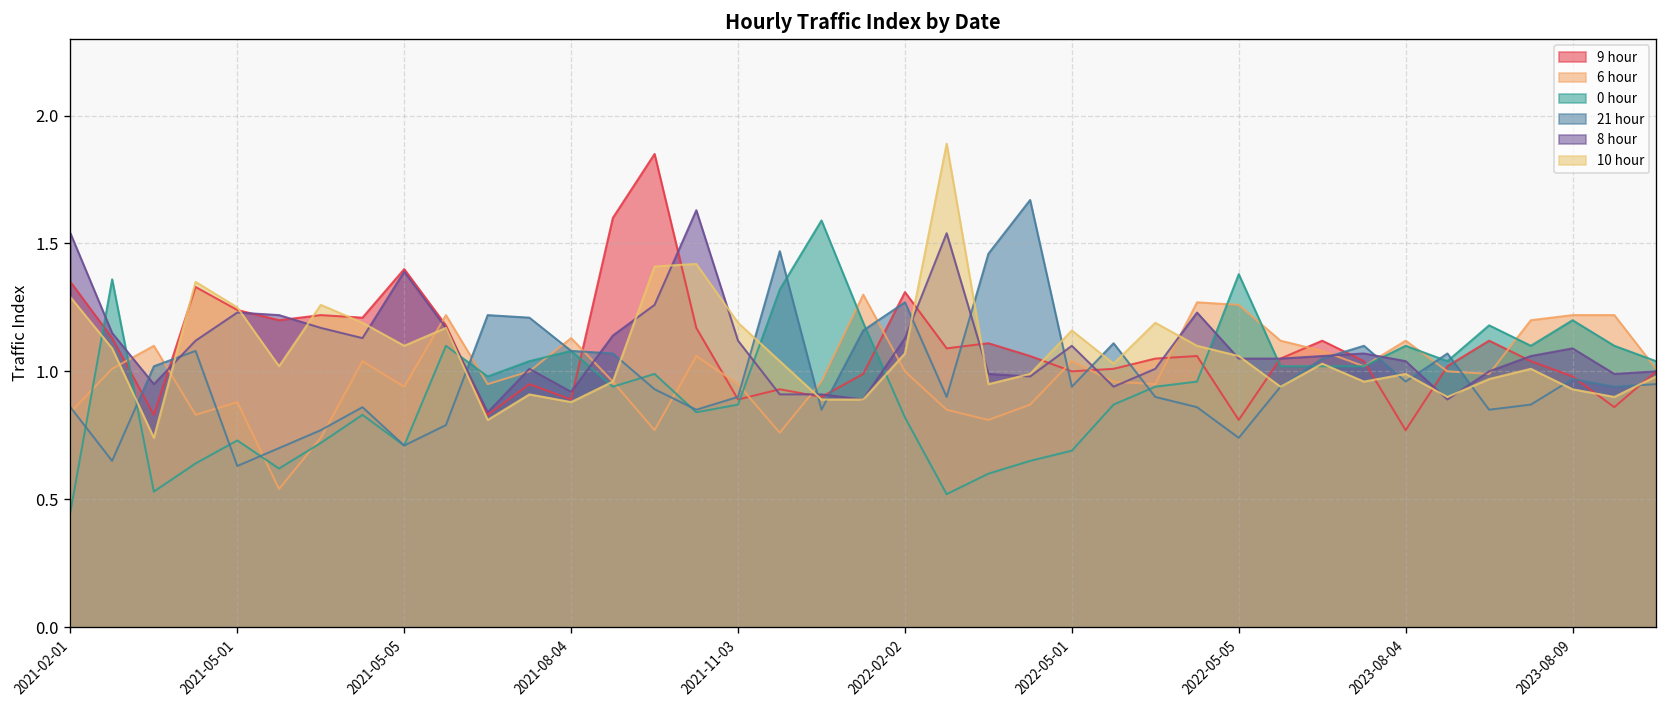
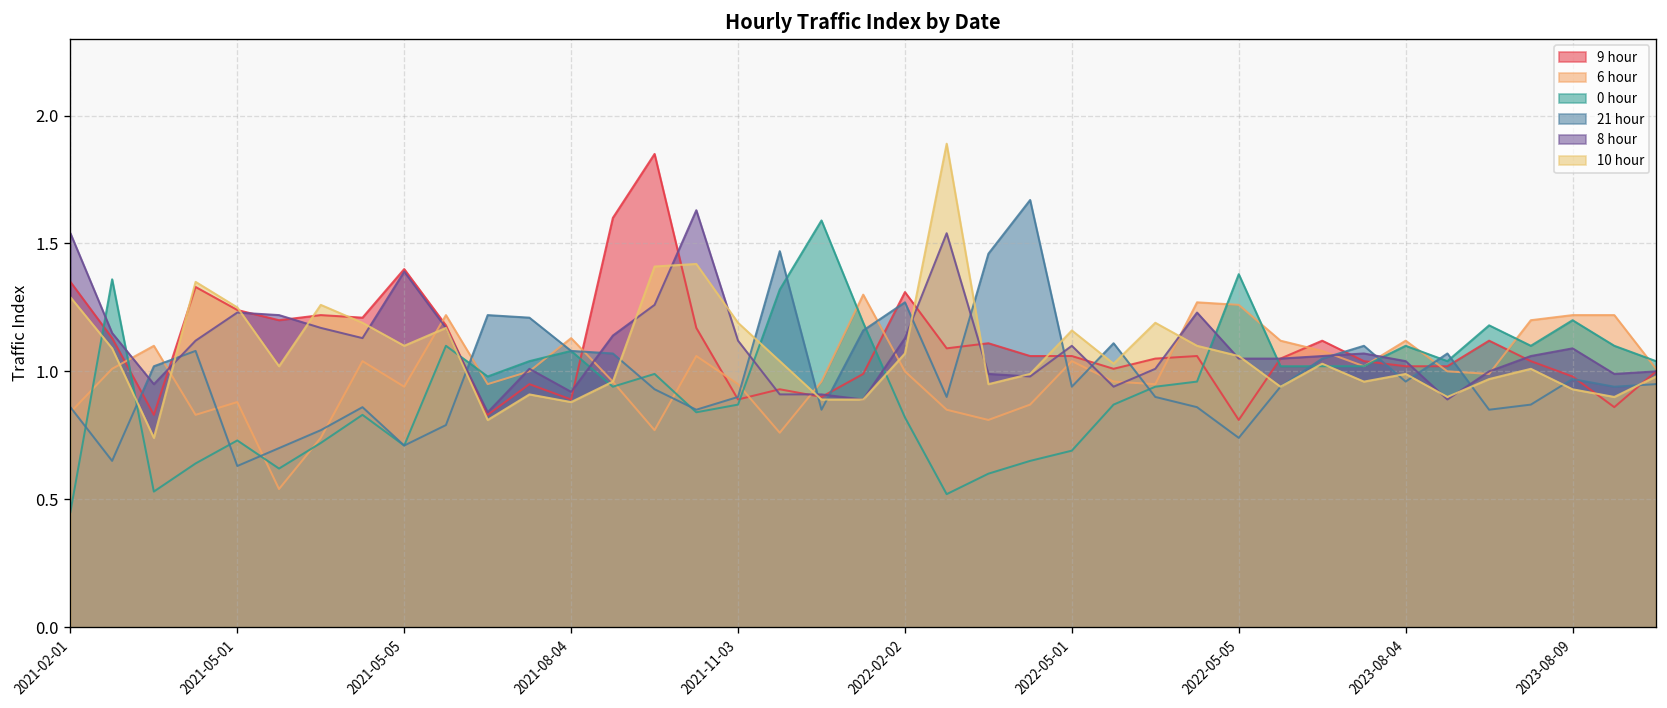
9 hour, 2022-05-01: 1.00 -> 1.06
9 hour, 2023-08-04: 0.77 -> 1.02
